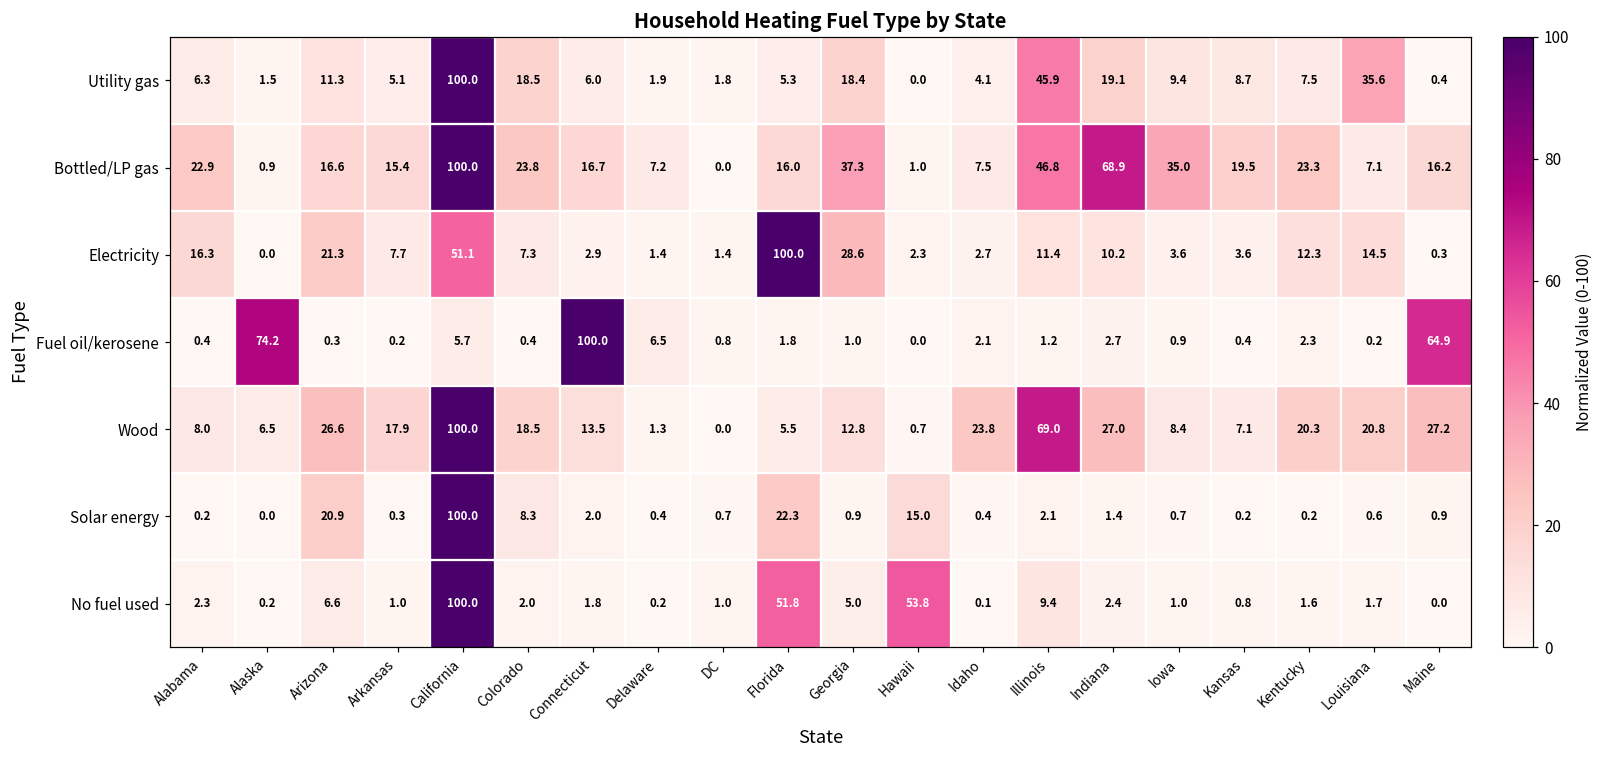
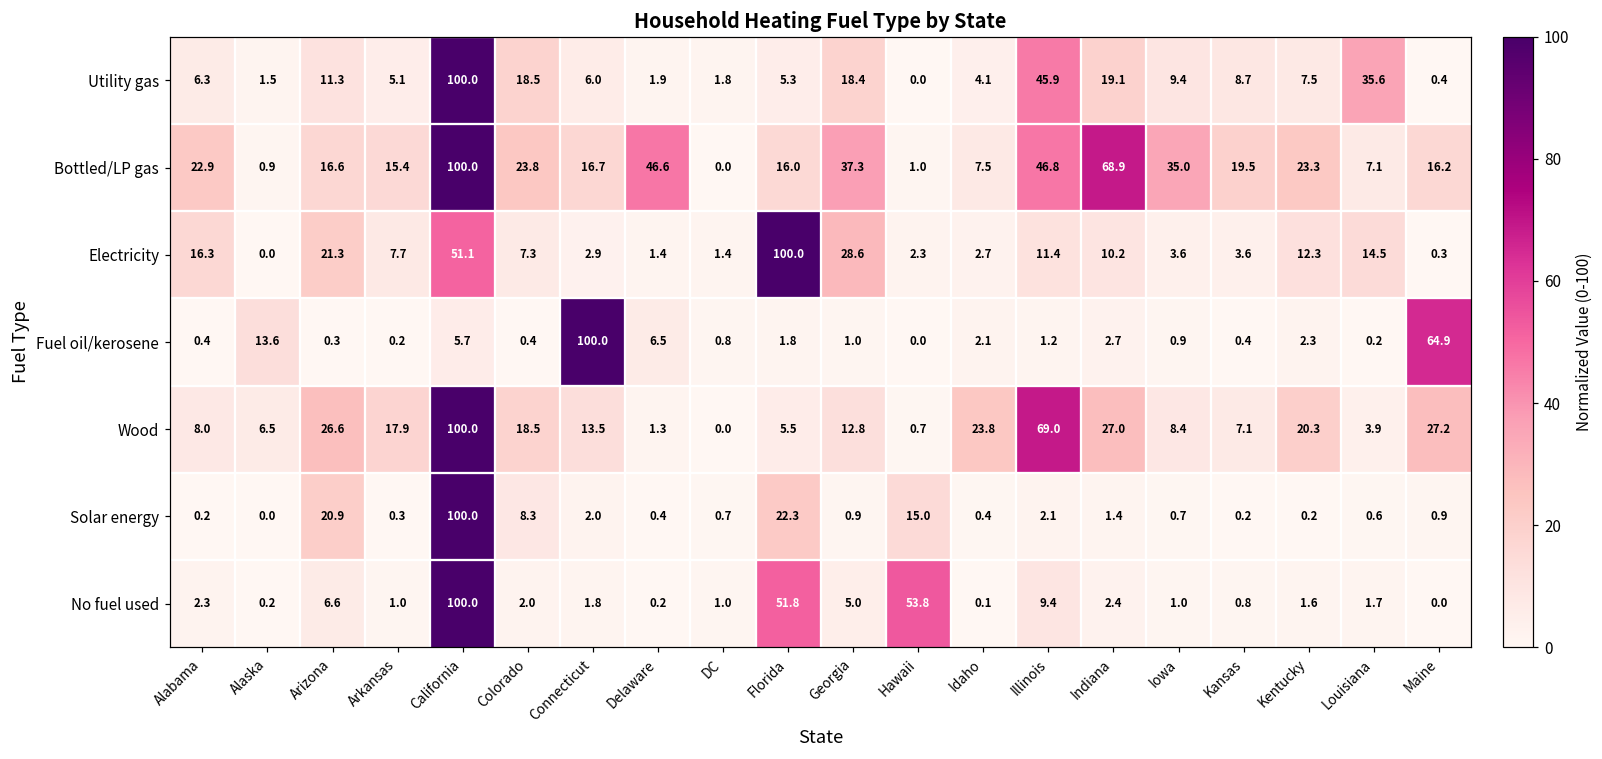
Bottled/LP gas, Delaware: 7.2 -> 46.6
Fuel oil/kerosene, Alaska: 74.2 -> 13.6
Wood, Louisiana: 20.8 -> 3.9
